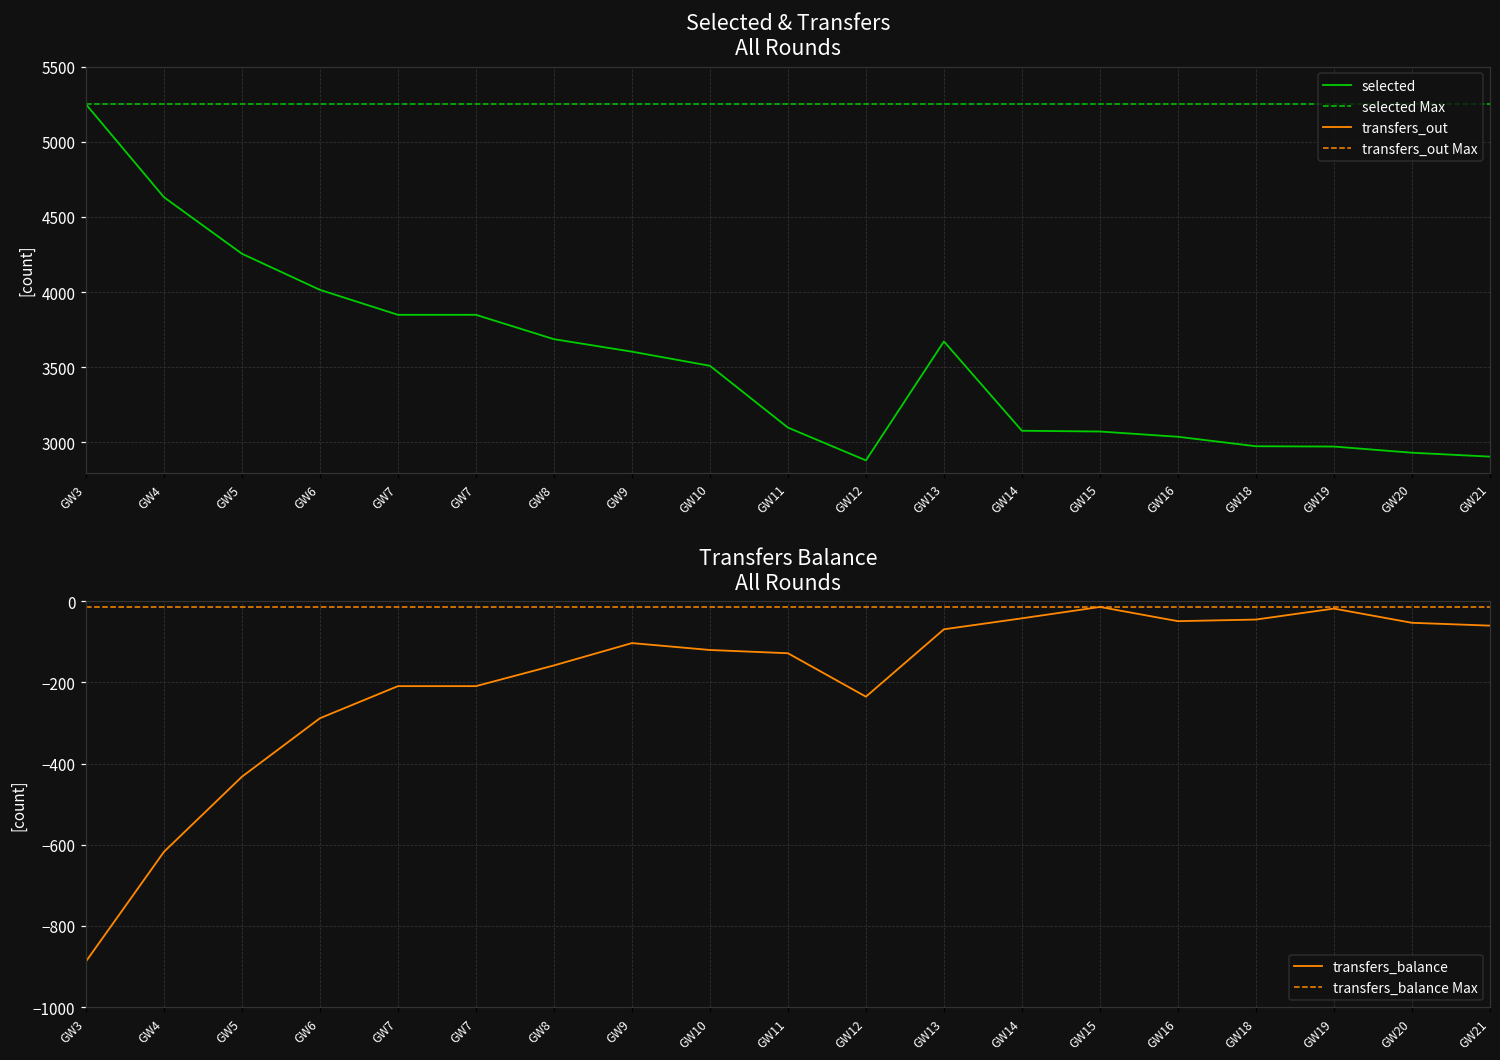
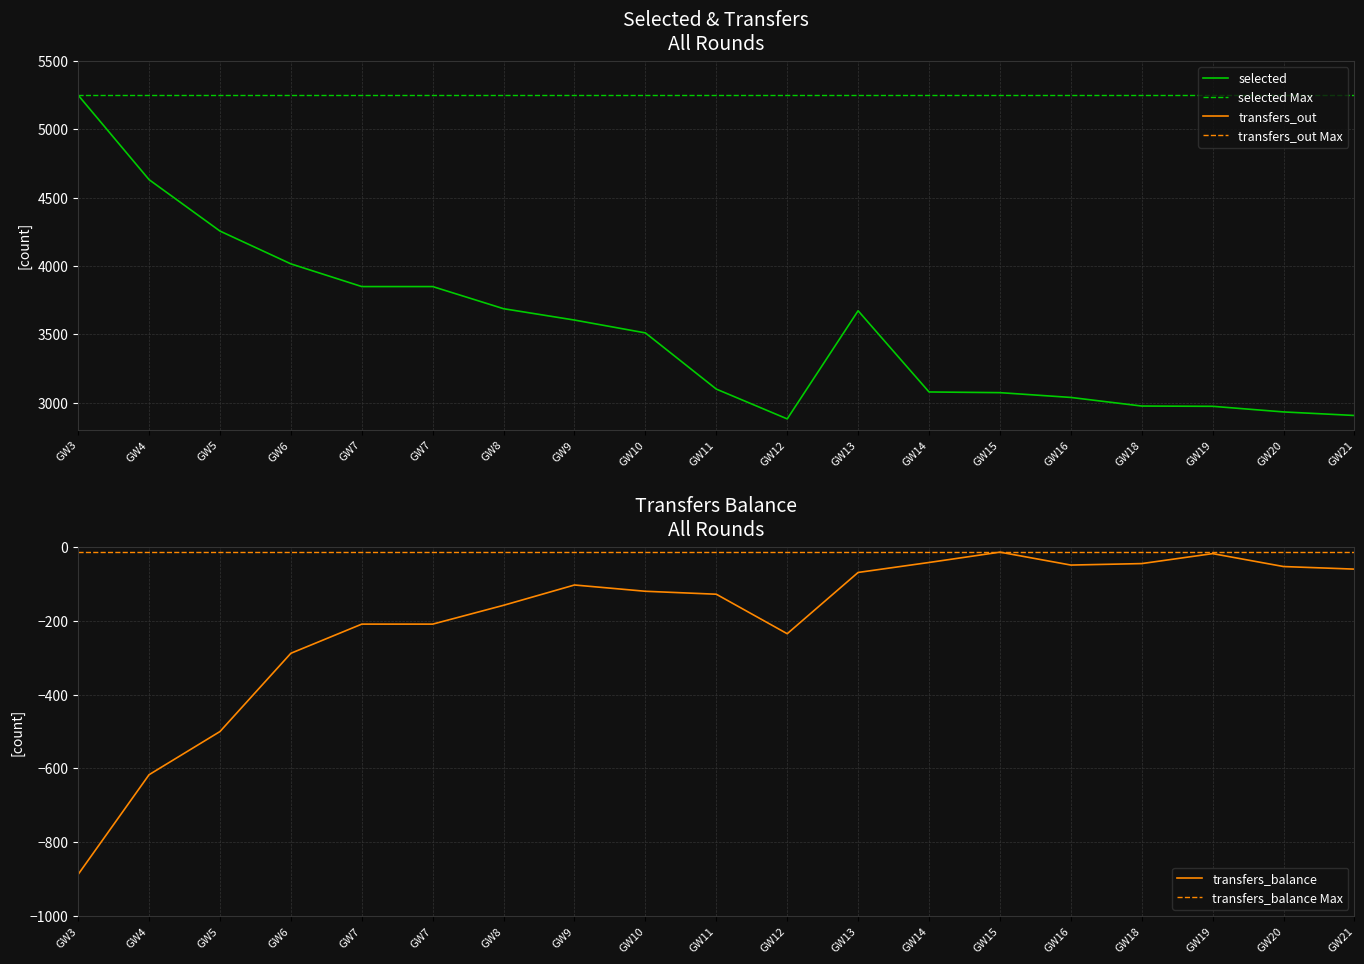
Transfers Balance All Rounds, GW5: -430 -> -500
